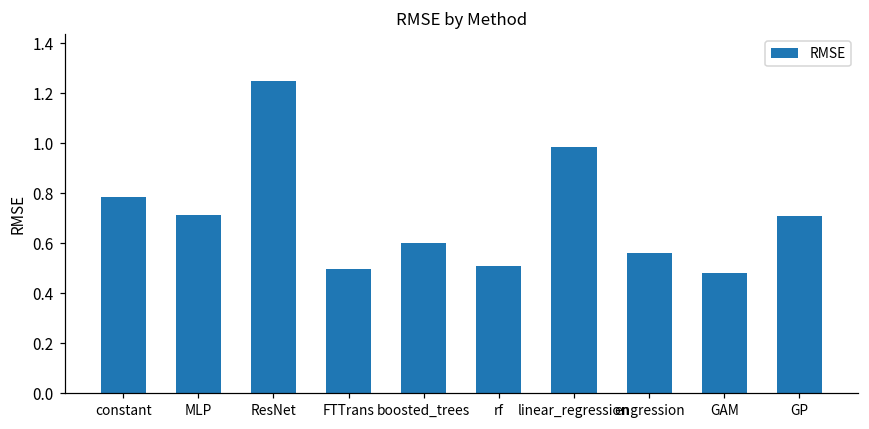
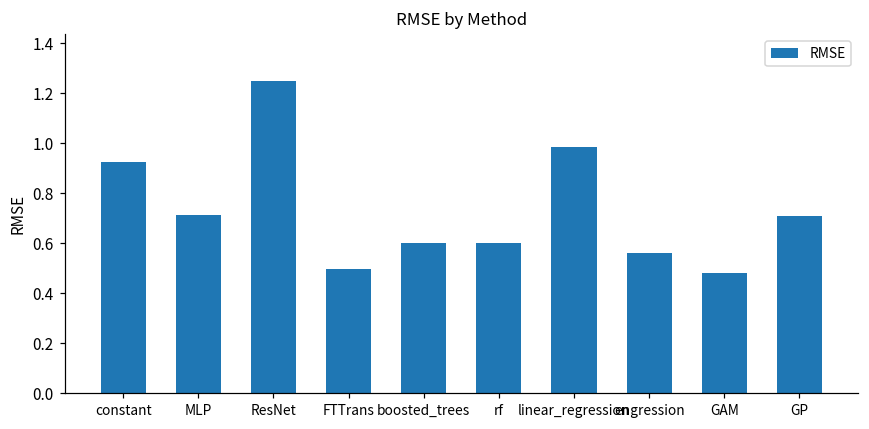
constant: 0.79 -> 0.92
rf: 0.51 -> 0.60
